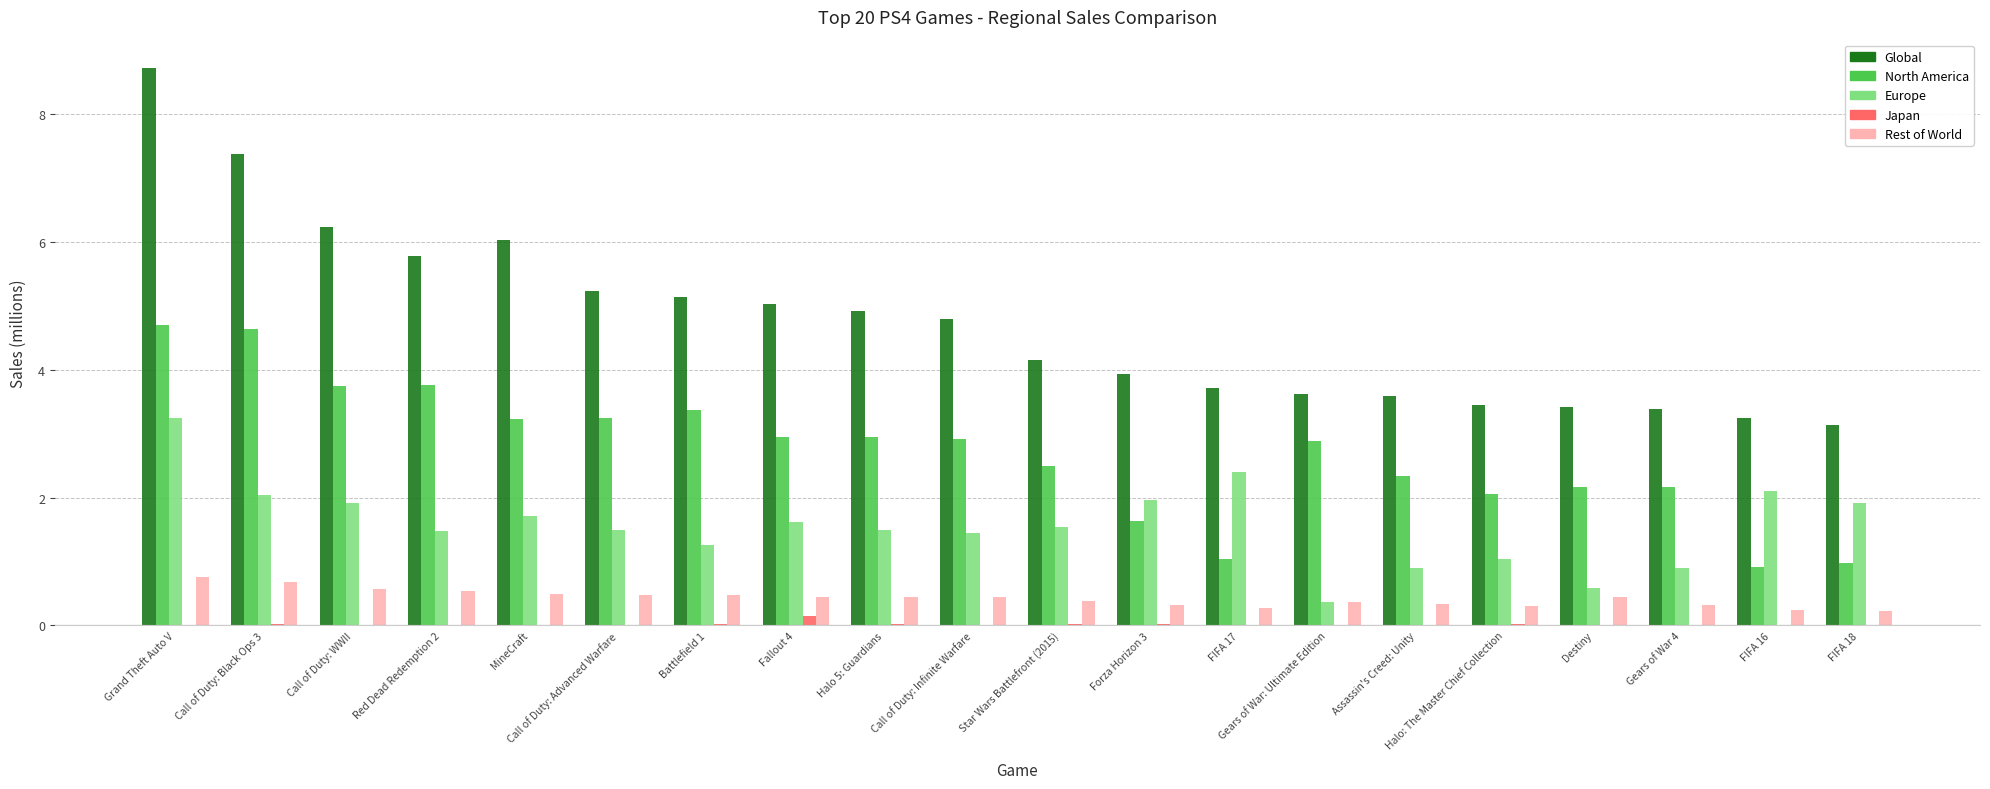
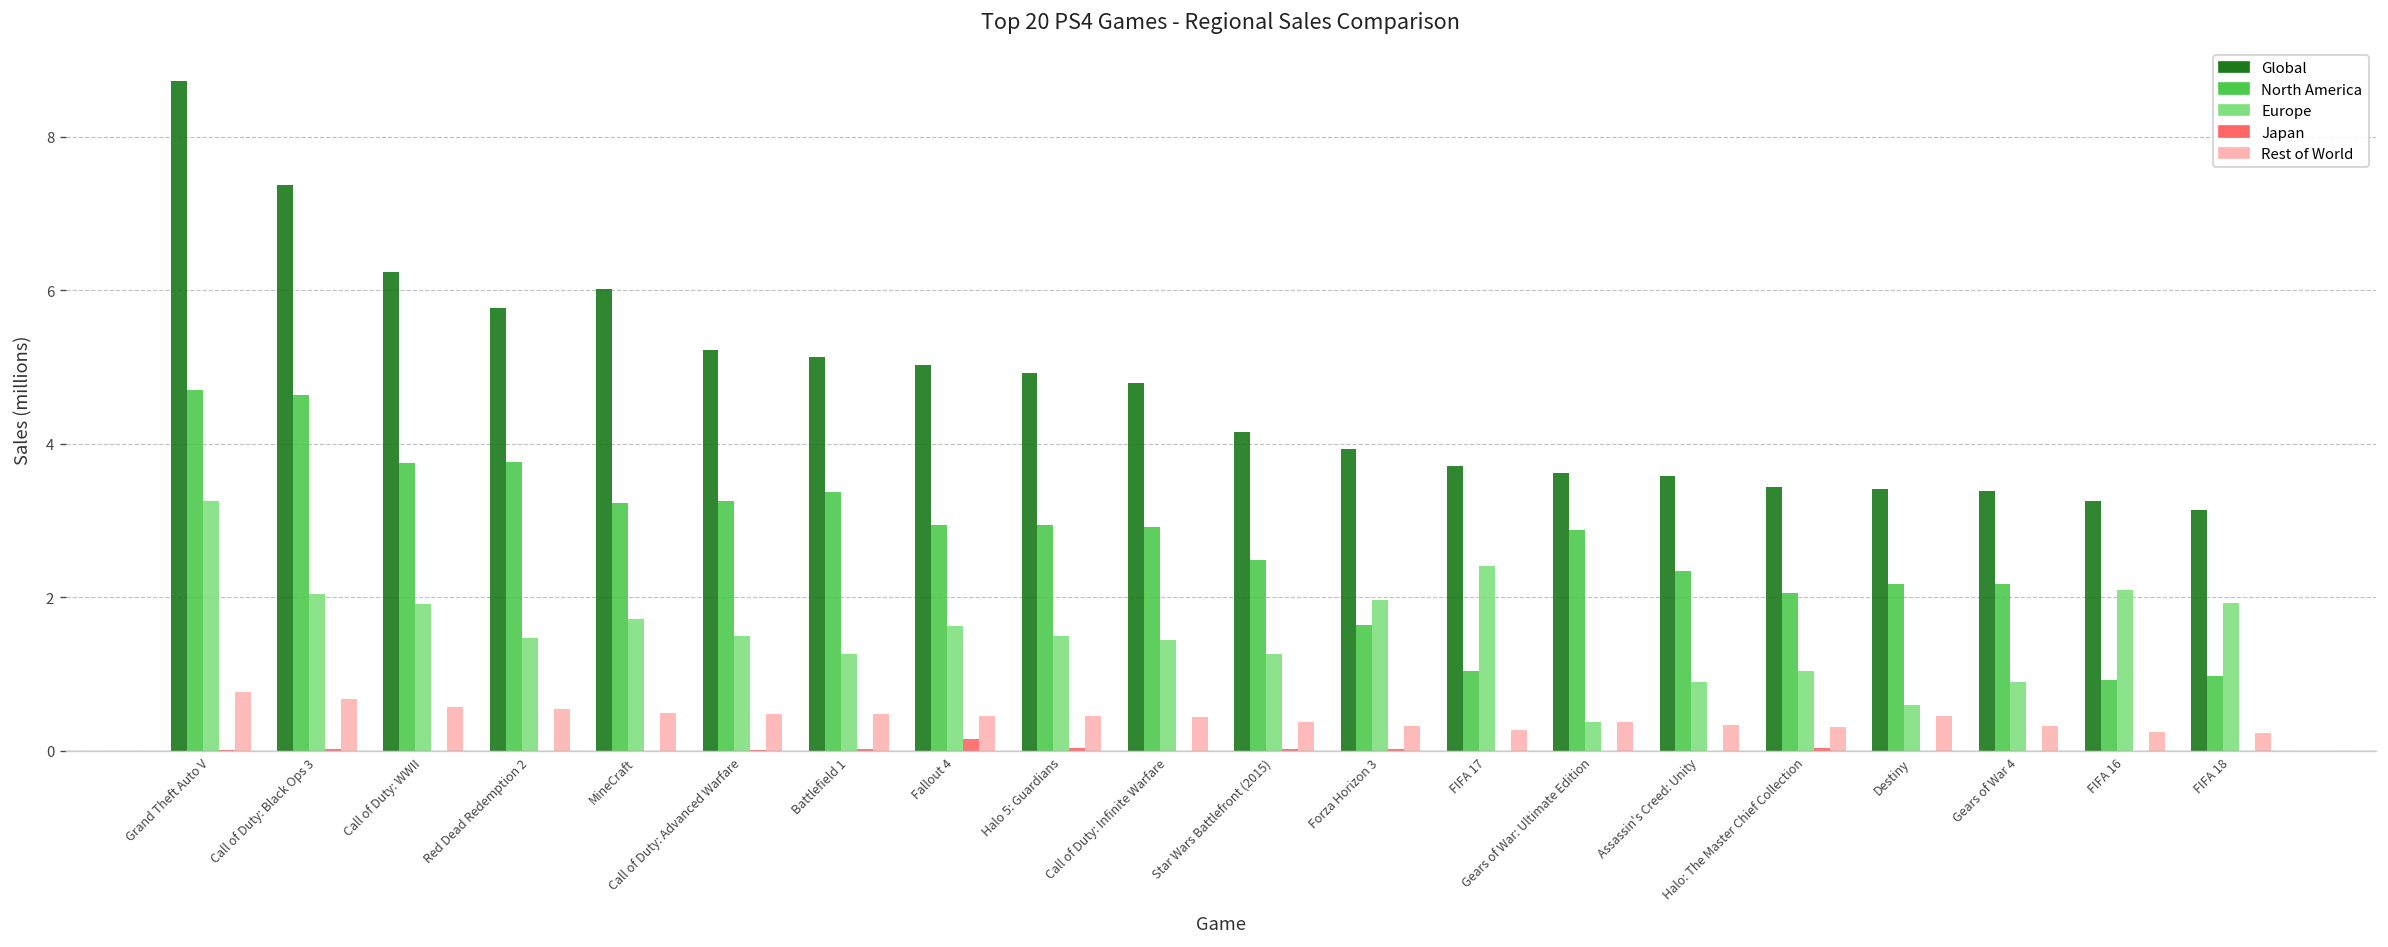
Europe, Star Wars Battlefront (2015): 1.5 -> 1.3
